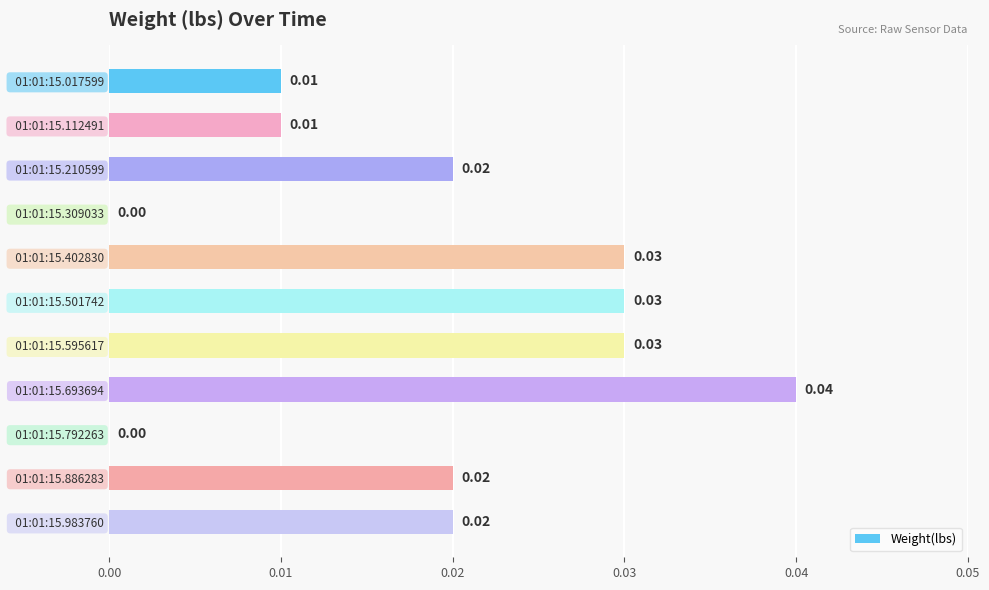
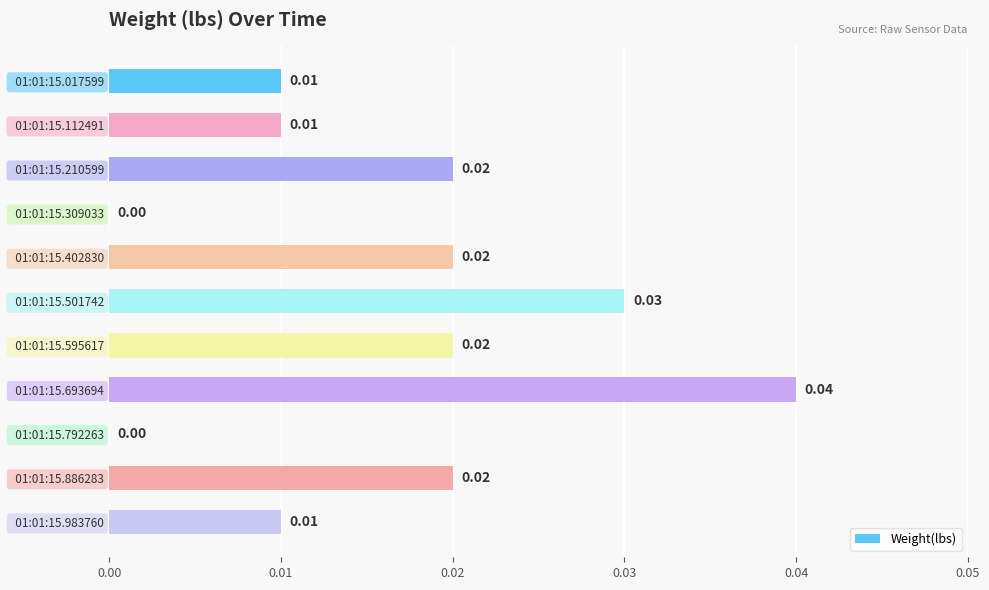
01:01:15.402830: 0.03 -> 0.02
01:01:15.595617: 0.03 -> 0.02
01:01:15.983760: 0.02 -> 0.01
